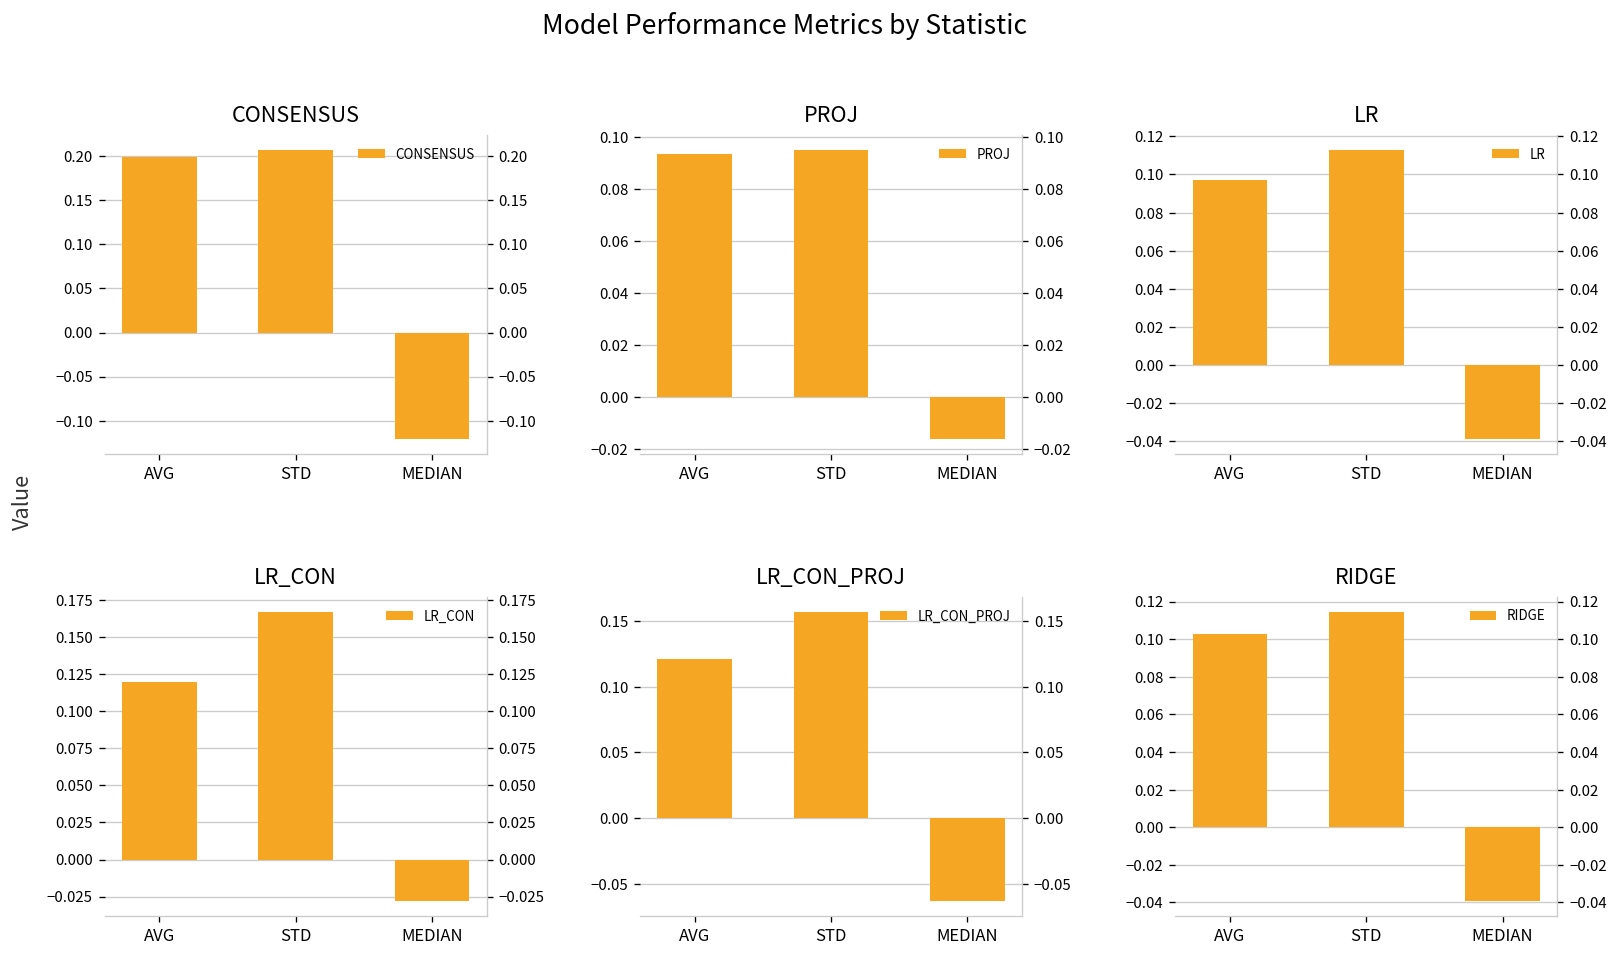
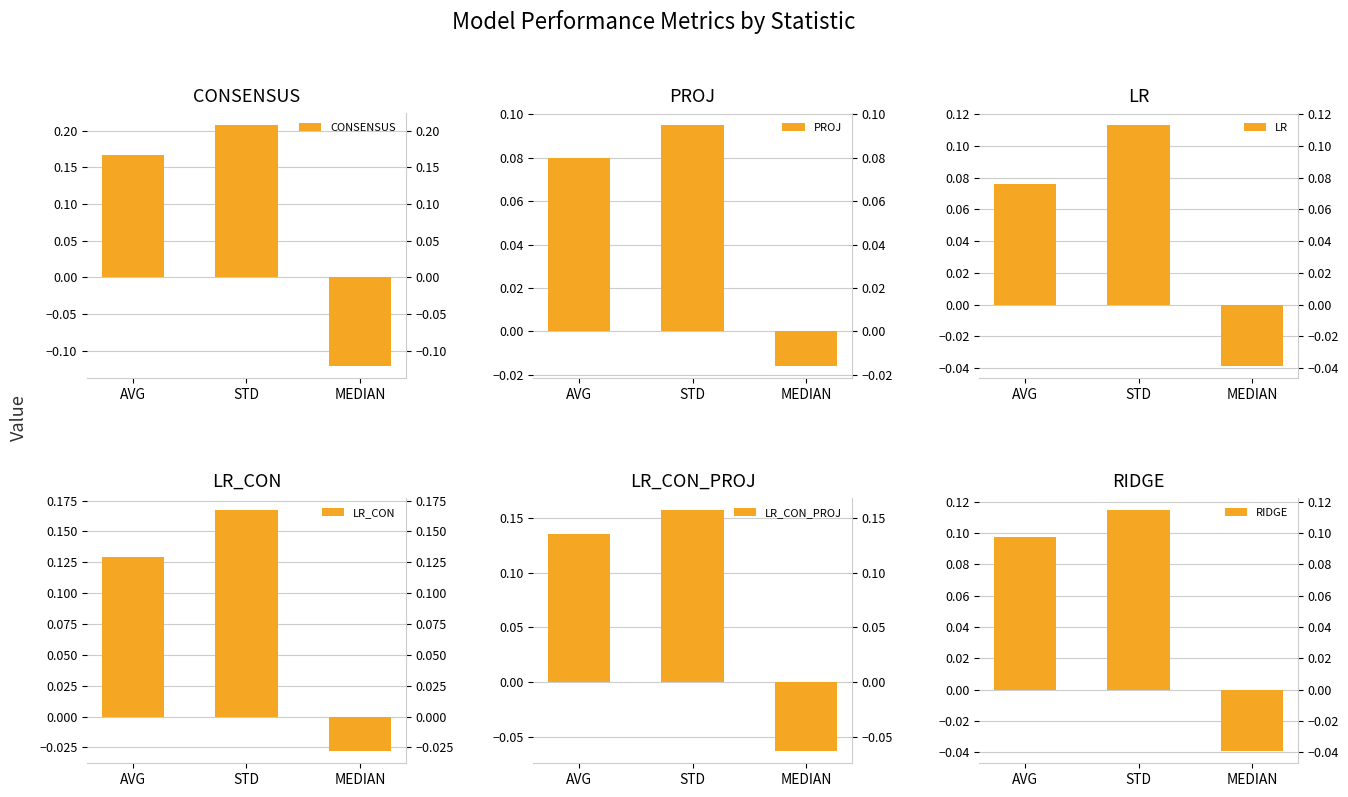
CONSENSUS, AVG: 0.20 -> 0.17
PROJ, AVG: 0.093 -> 0.080
LR, AVG: 0.097 -> 0.076
LR_CON, AVG: 0.120 -> 0.129
LR_CON_PROJ, AVG: 0.121 -> 0.135
RIDGE, AVG: 0.103 -> 0.098
